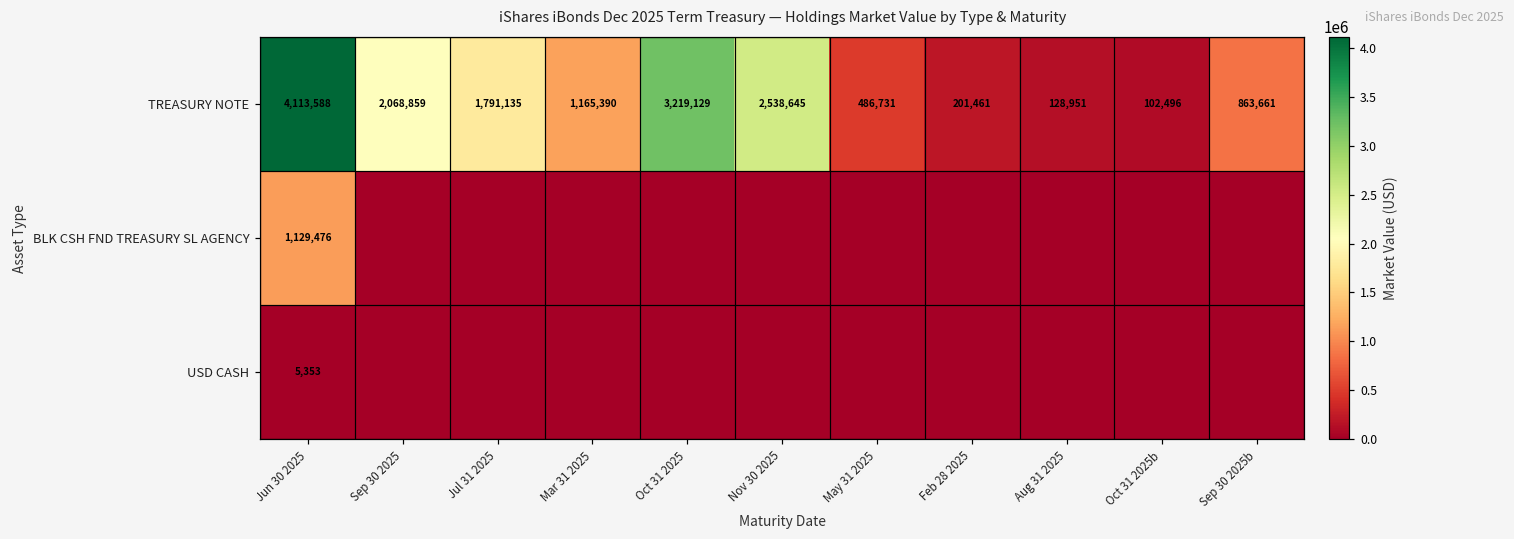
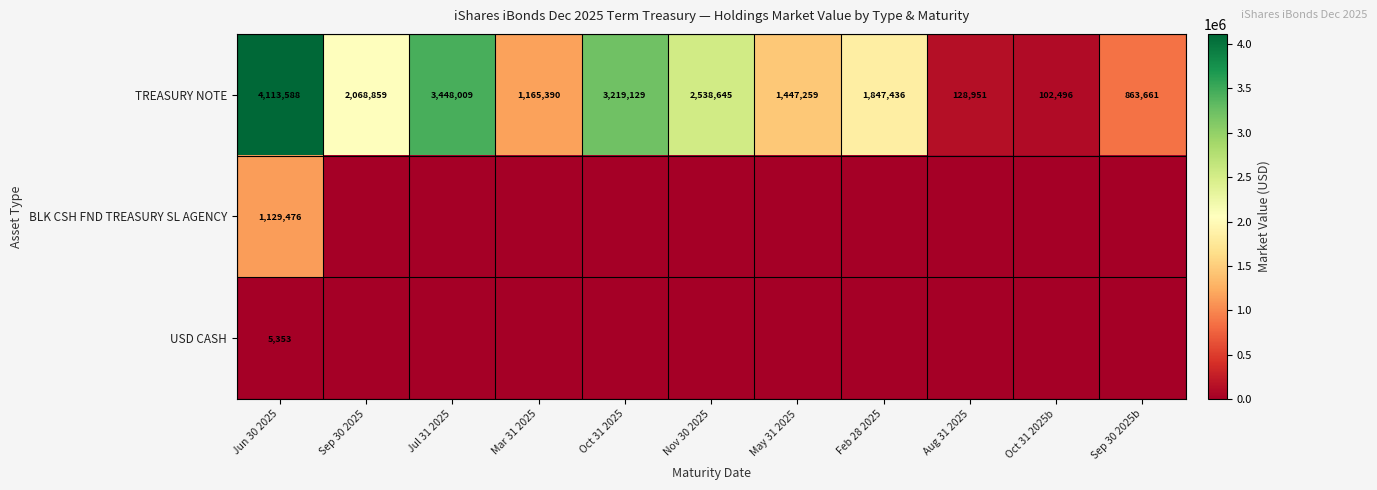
TREASURY NOTE, Jul 31 2025: 1,791,135 -> 3,448,009
TREASURY NOTE, May 31 2025: 486,731 -> 1,447,259
TREASURY NOTE, Feb 28 2025: 201,461 -> 1,847,436
